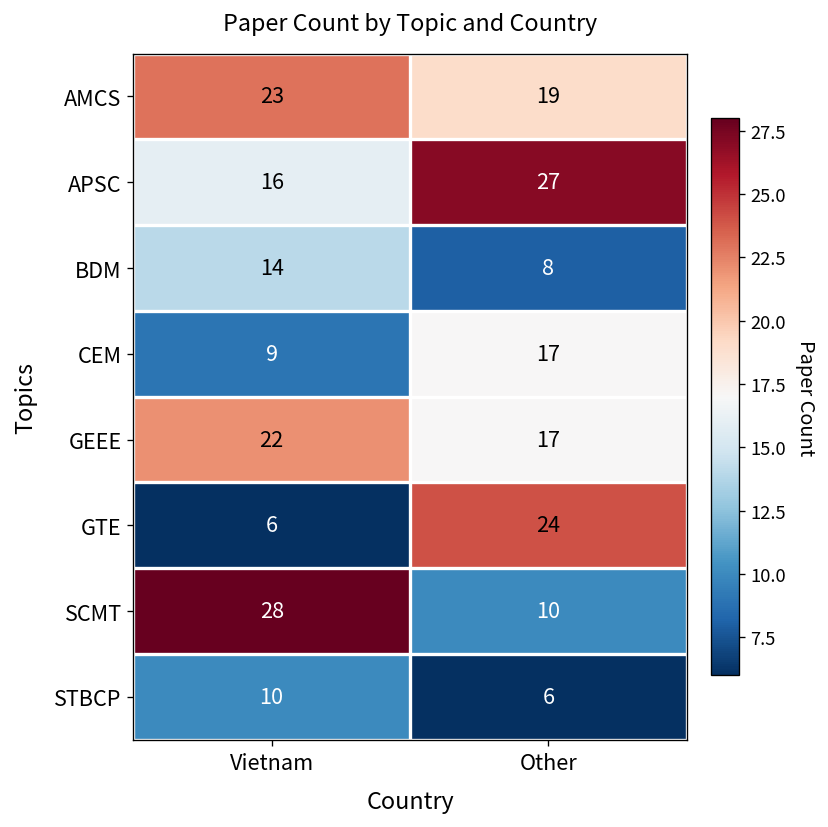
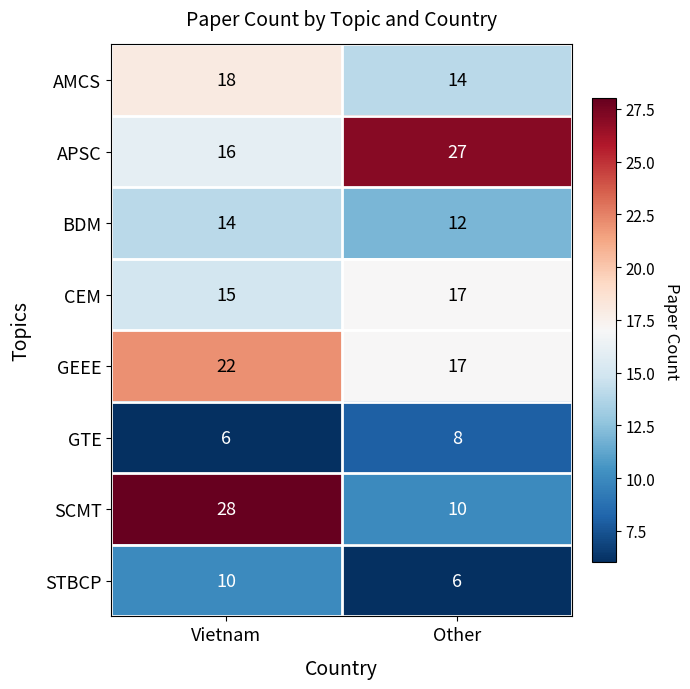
AMCS, Vietnam: 23 -> 18
AMCS, Other: 19 -> 14
BDM, Other: 8 -> 12
CEM, Vietnam: 9 -> 15
GTE, Other: 24 -> 8
